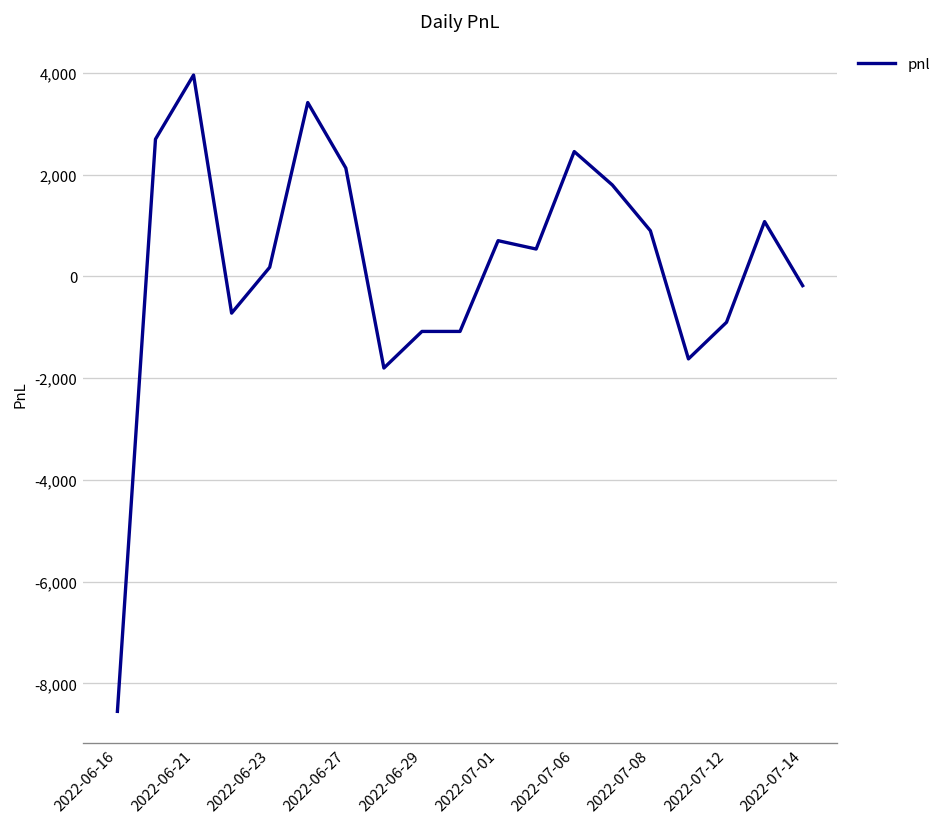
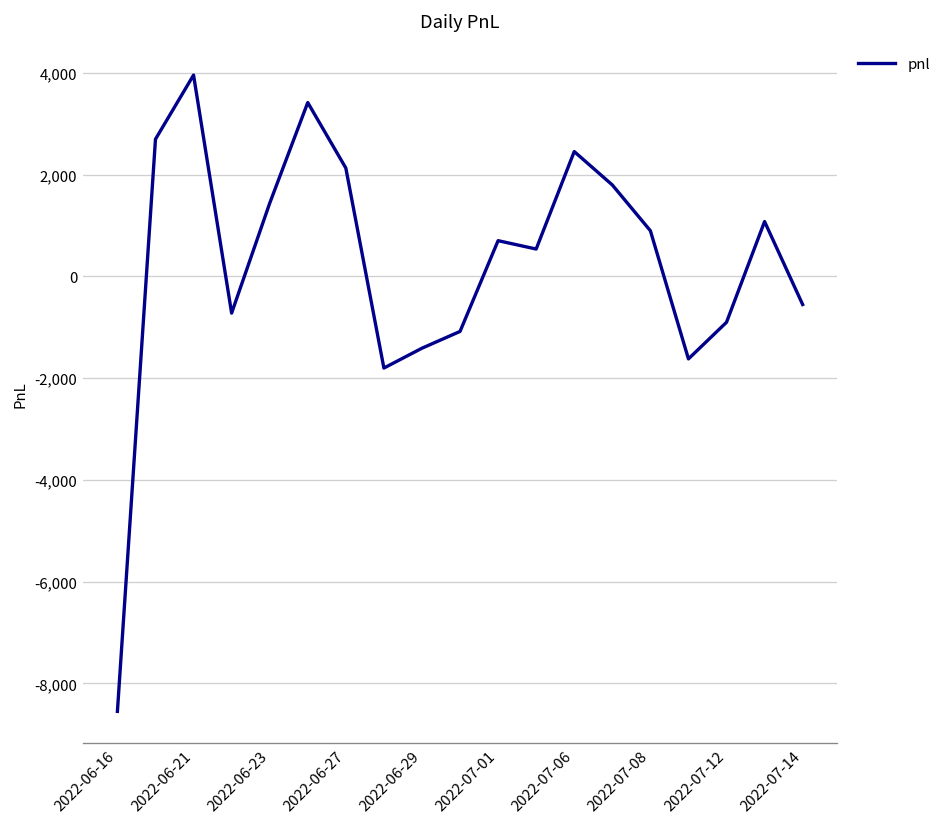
2022-06-23: 200 -> 1,400
2022-06-29: -1,100 -> -1,400
2022-07-14: -200 -> -600
